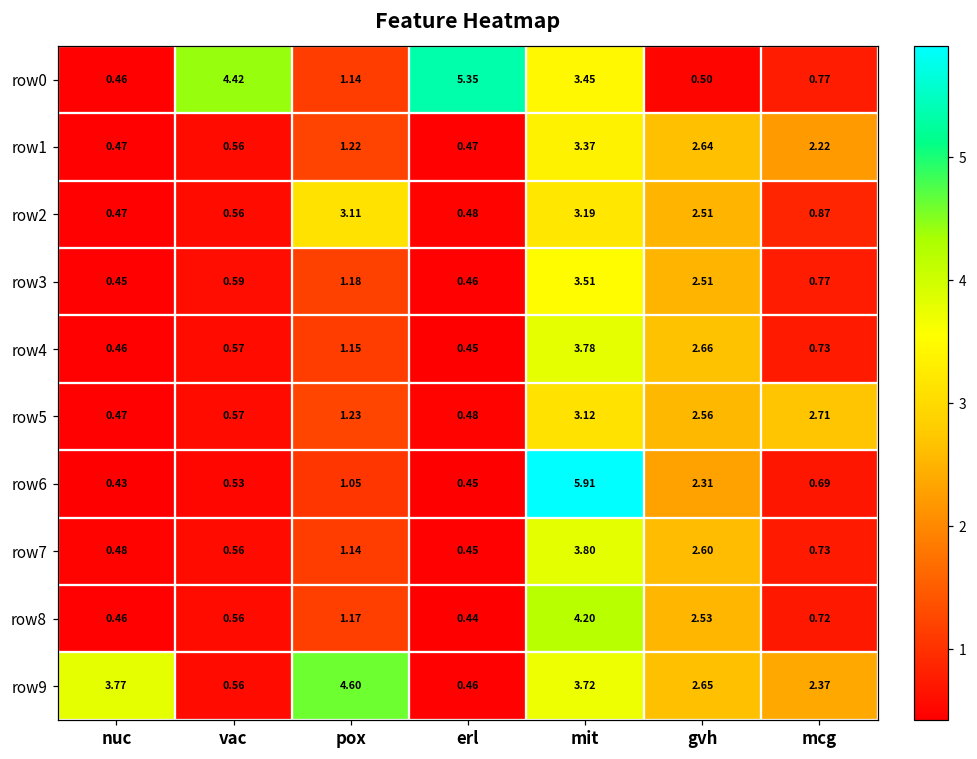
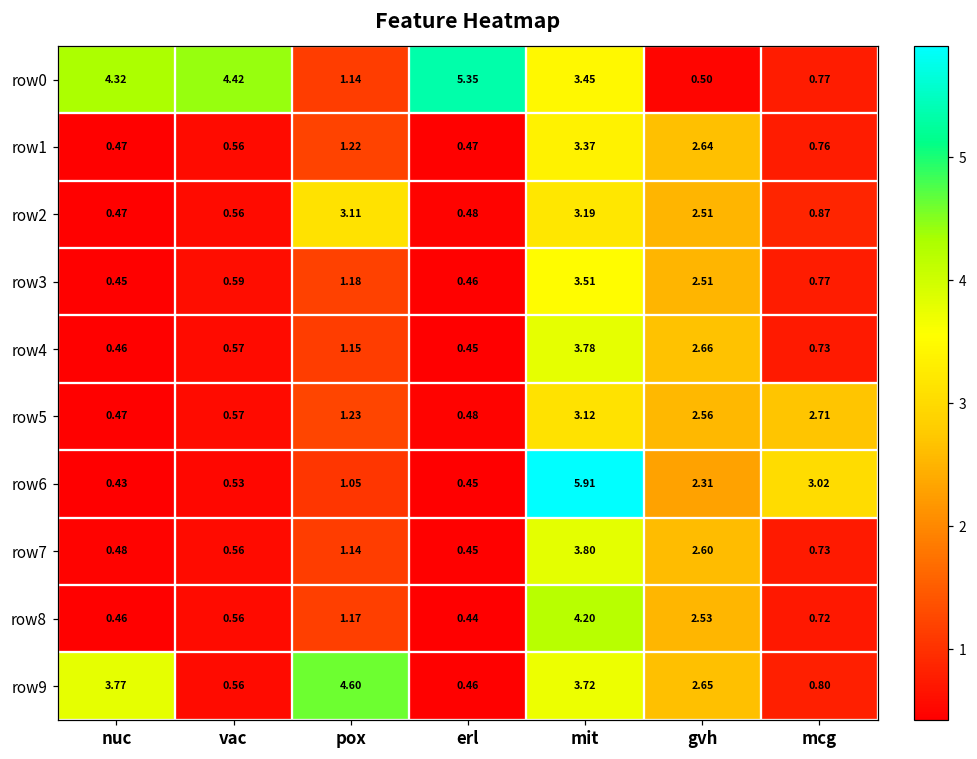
row0, nuc: 0.46 -> 4.32
row1, mcg: 2.22 -> 0.76
row6, mcg: 0.69 -> 3.02
row9, mcg: 2.37 -> 0.80
